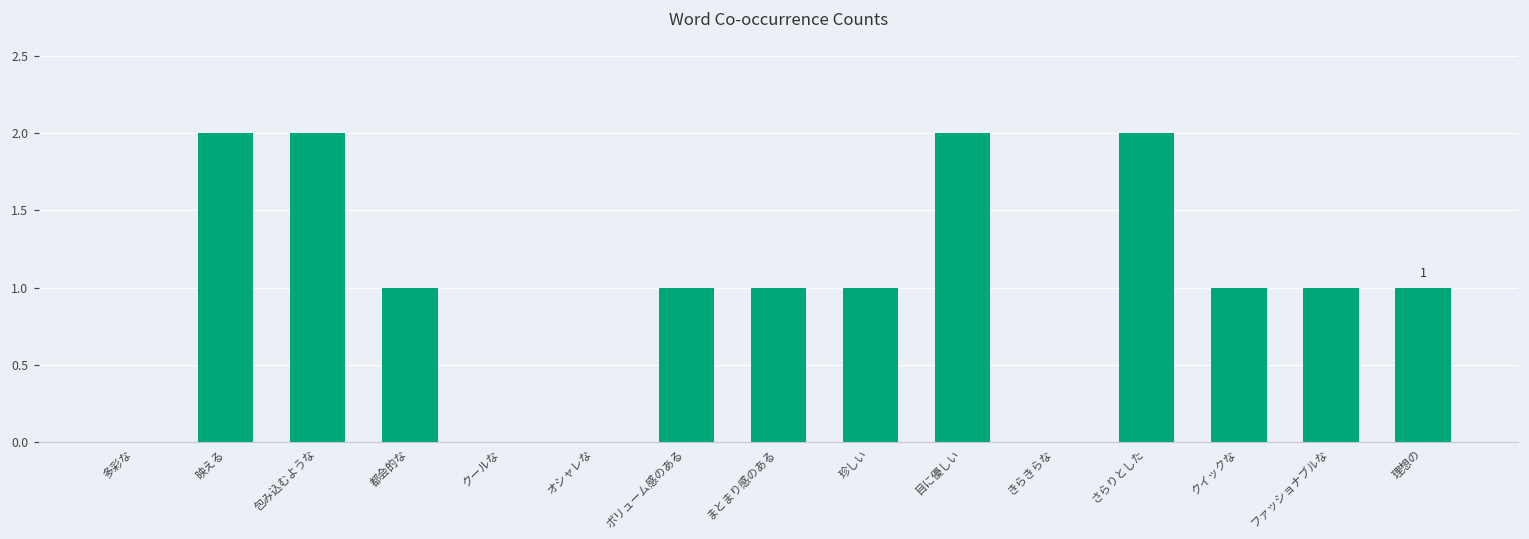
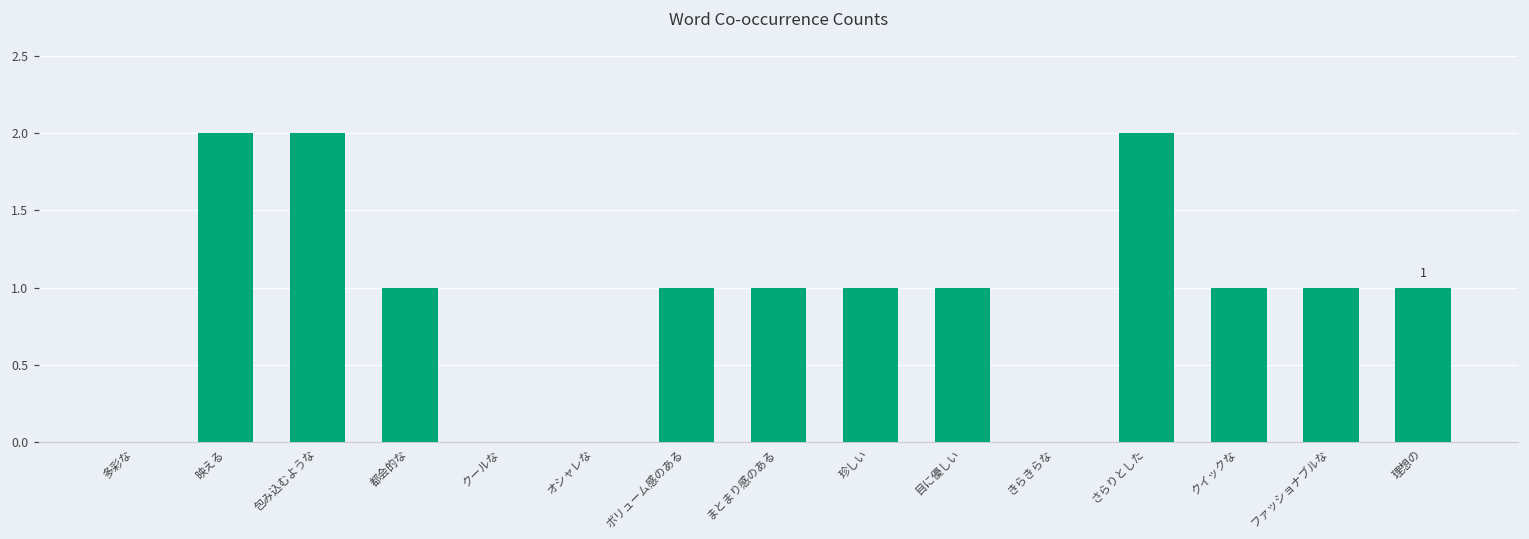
目に優しい: 2 -> 1
